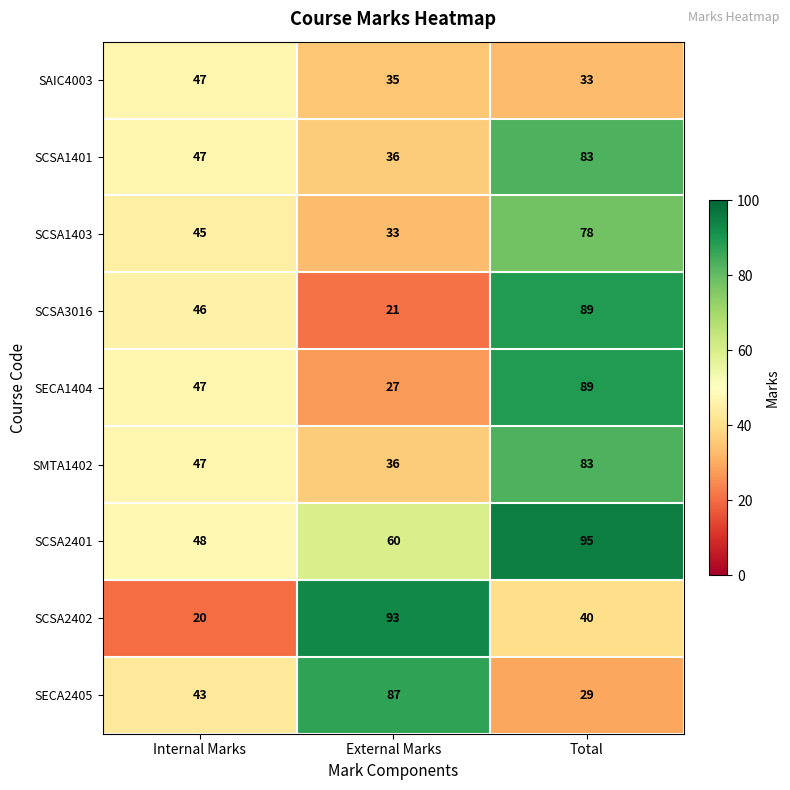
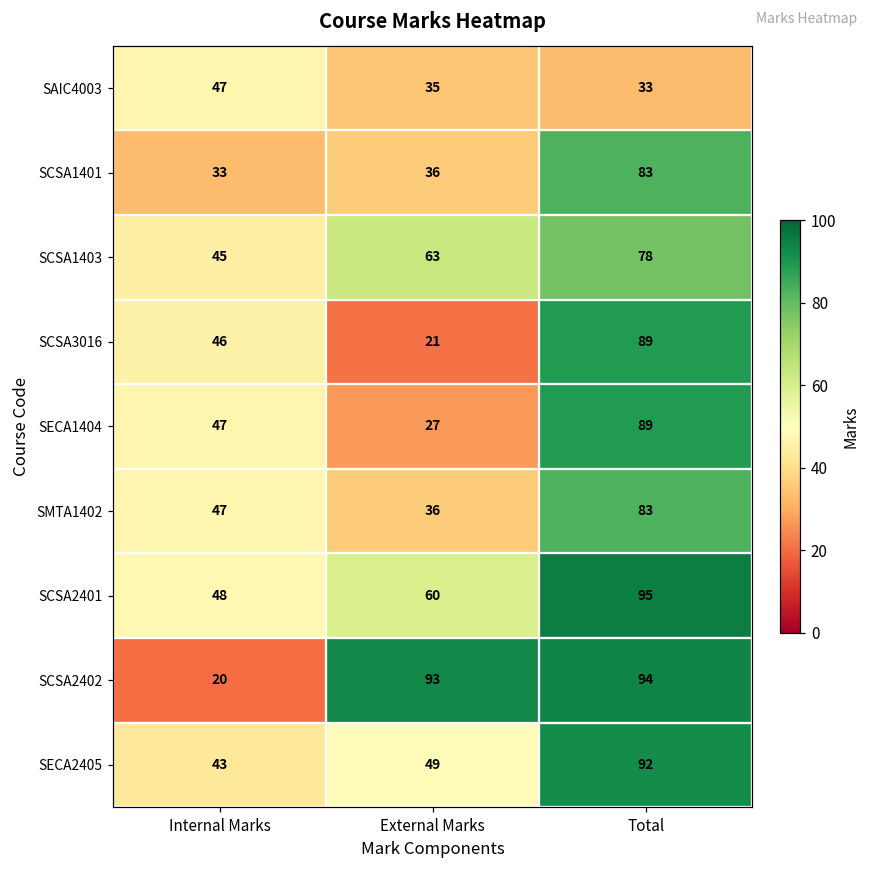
SCSA1401, Internal Marks: 47 -> 33
SCSA1403, External Marks: 33 -> 63
SCSA2402, Total: 40 -> 94
SECA2405, External Marks: 87 -> 49
SECA2405, Total: 29 -> 92
